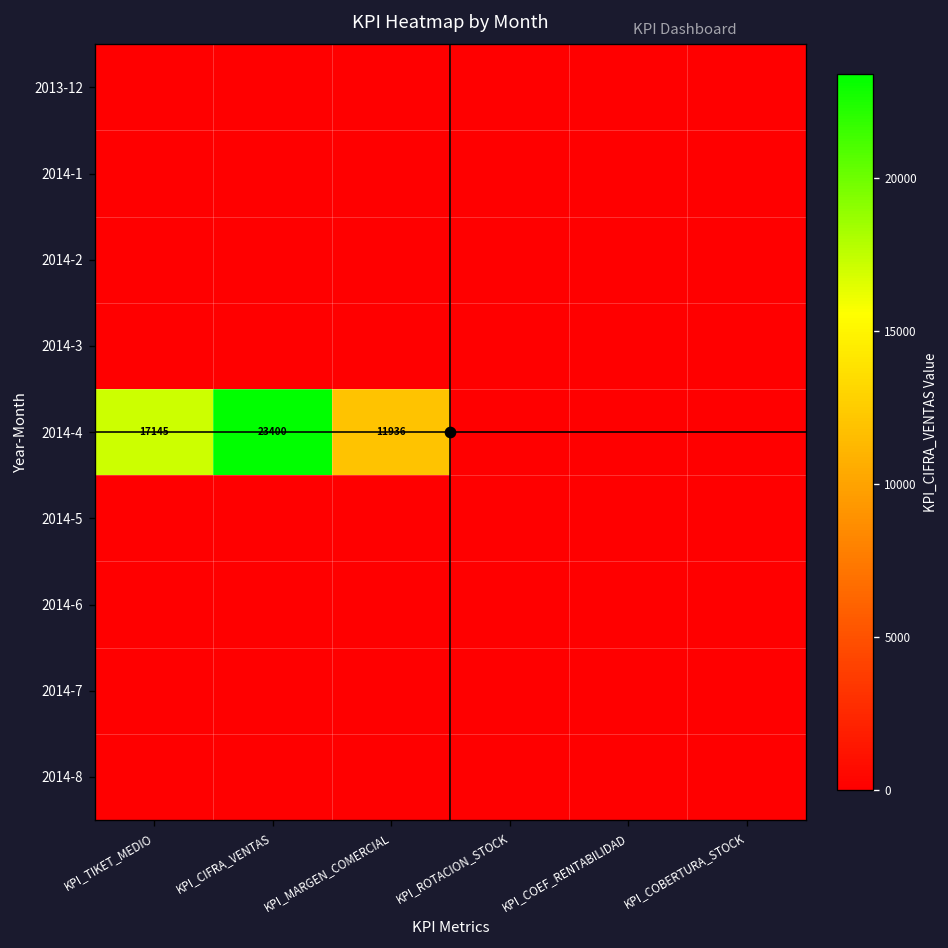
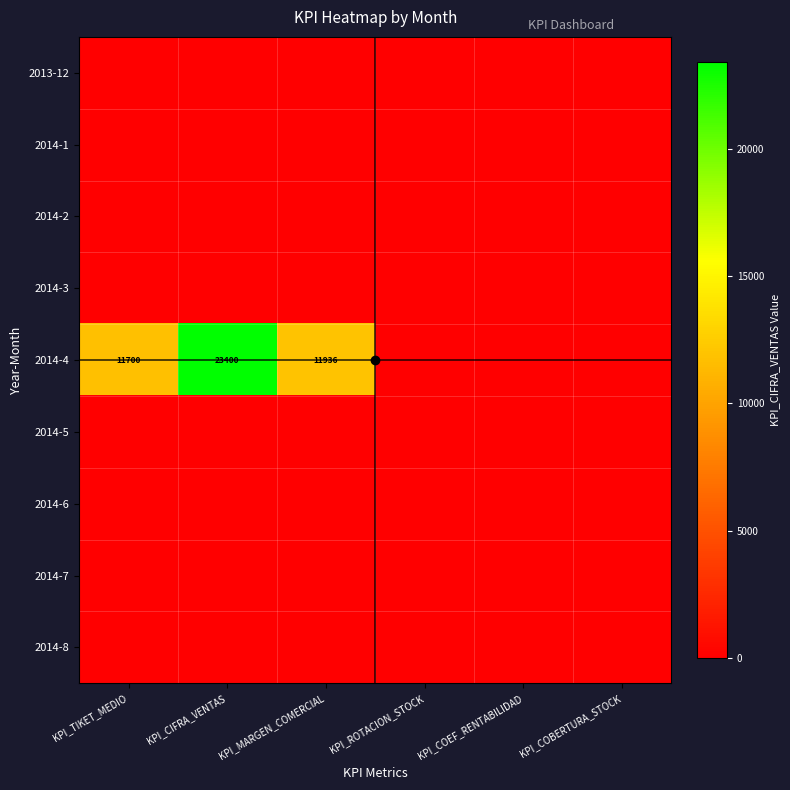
2014-4, KPI_TIKET_MEDIO: 17145 -> 11700
